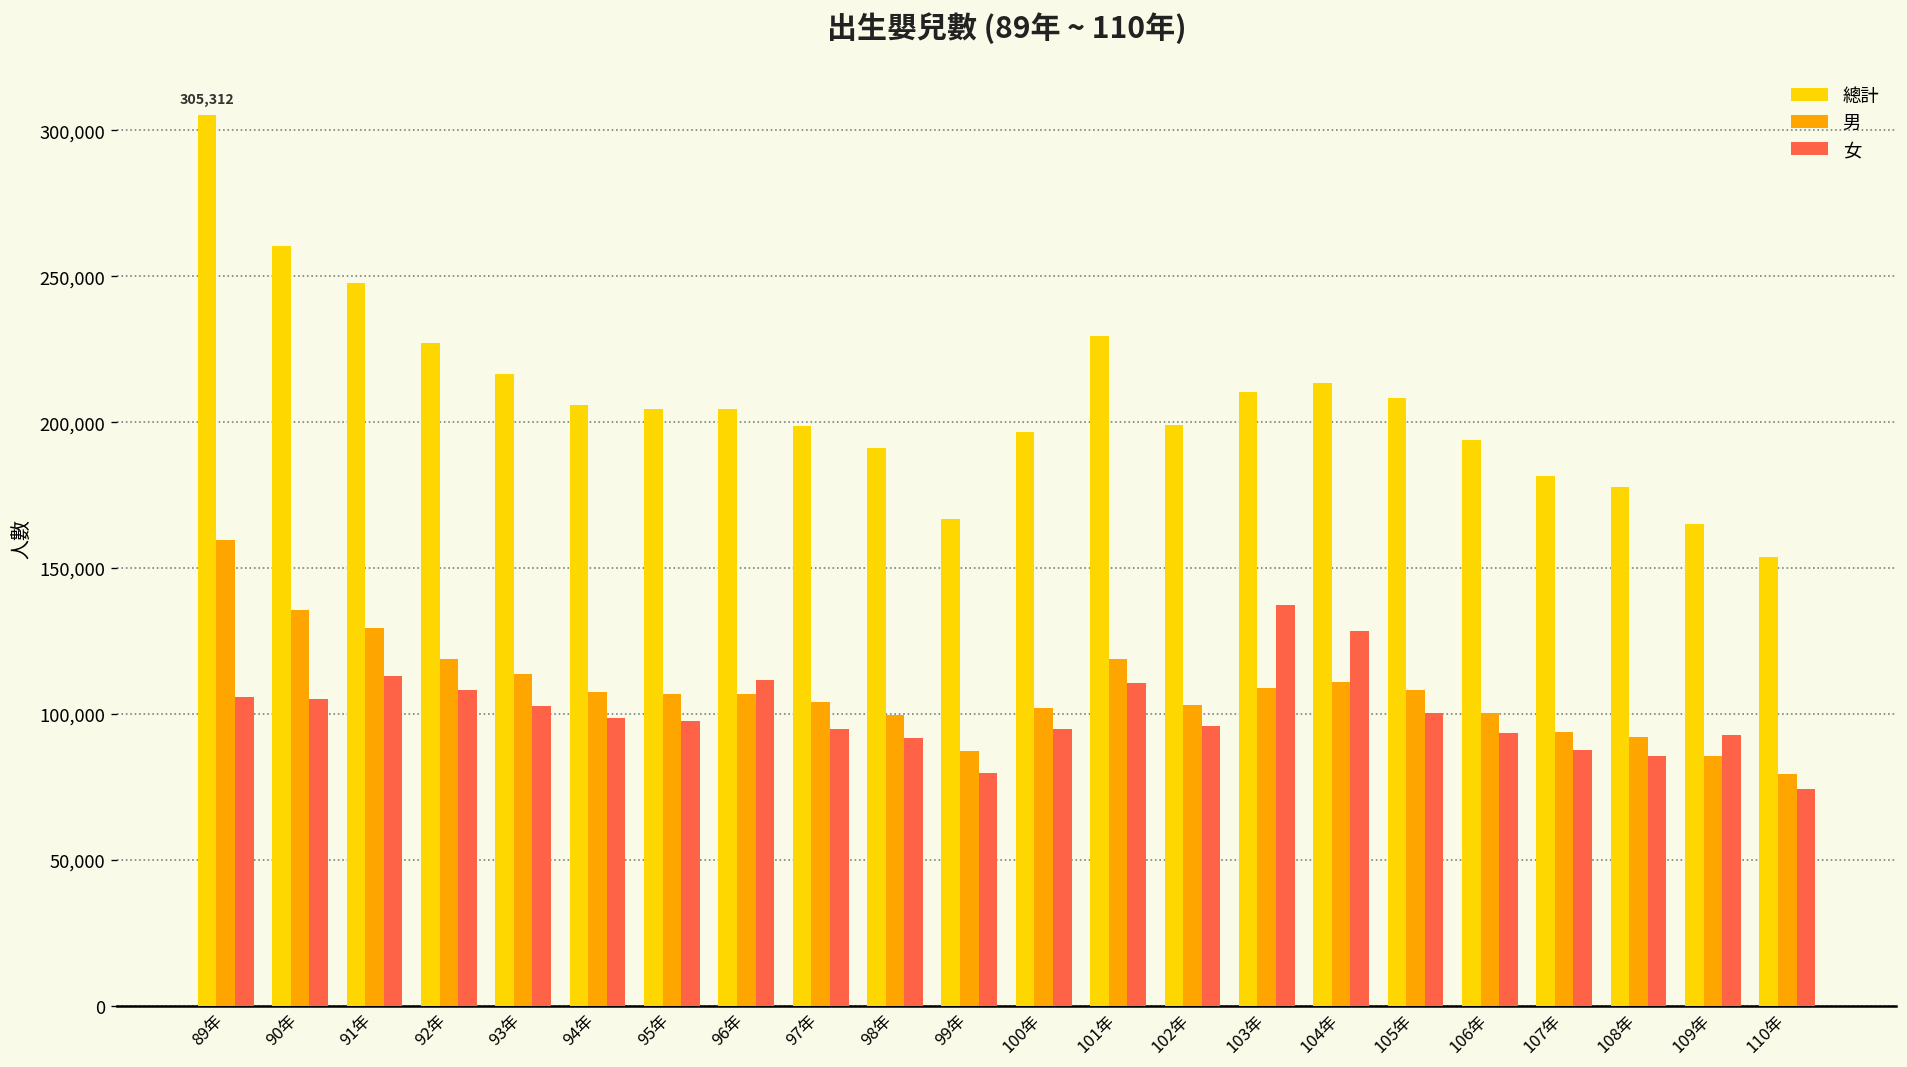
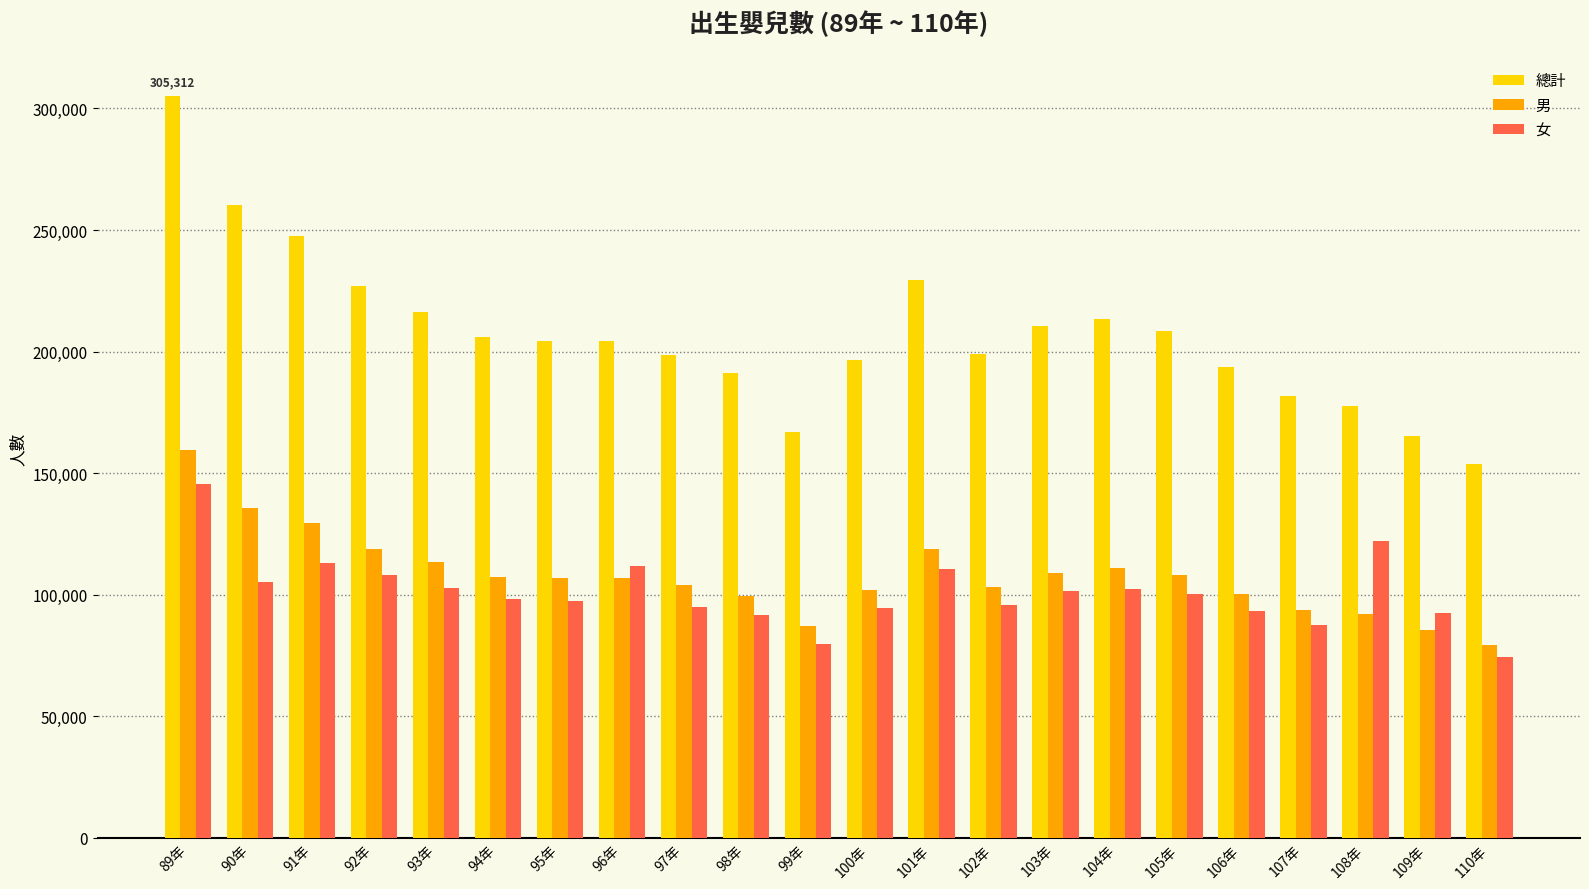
女, 89年: 106,000 -> 146,000
女, 103年: 138,000 -> 102,000
女, 104年: 128,000 -> 103,000
女, 108年: 86,000 -> 122,000
